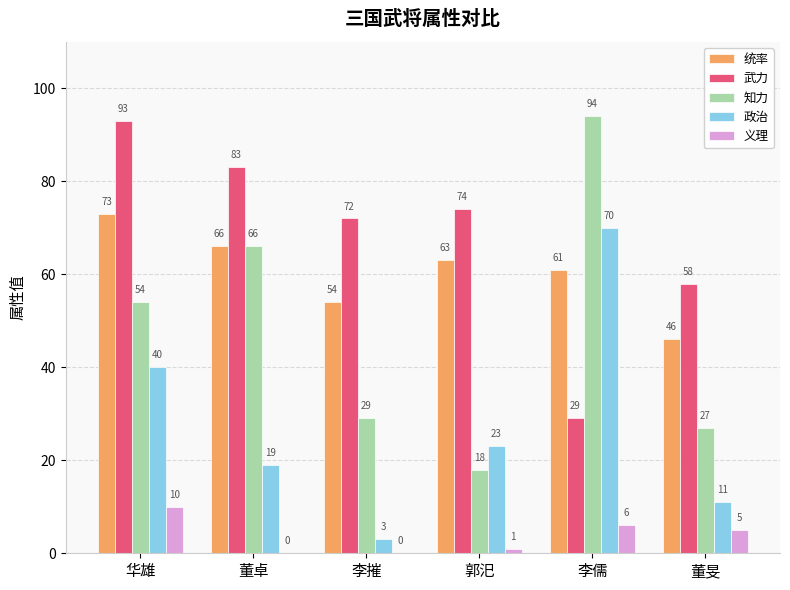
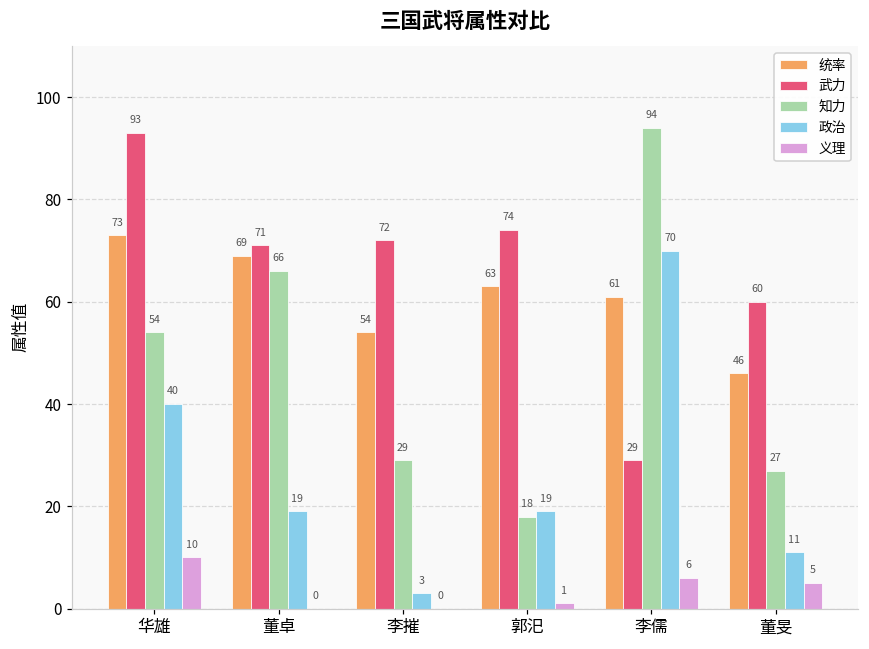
统率, 董卓: 66 -> 69
武力, 董卓: 83 -> 71
政治, 郭汜: 23 -> 19
武力, 董旻: 58 -> 60
